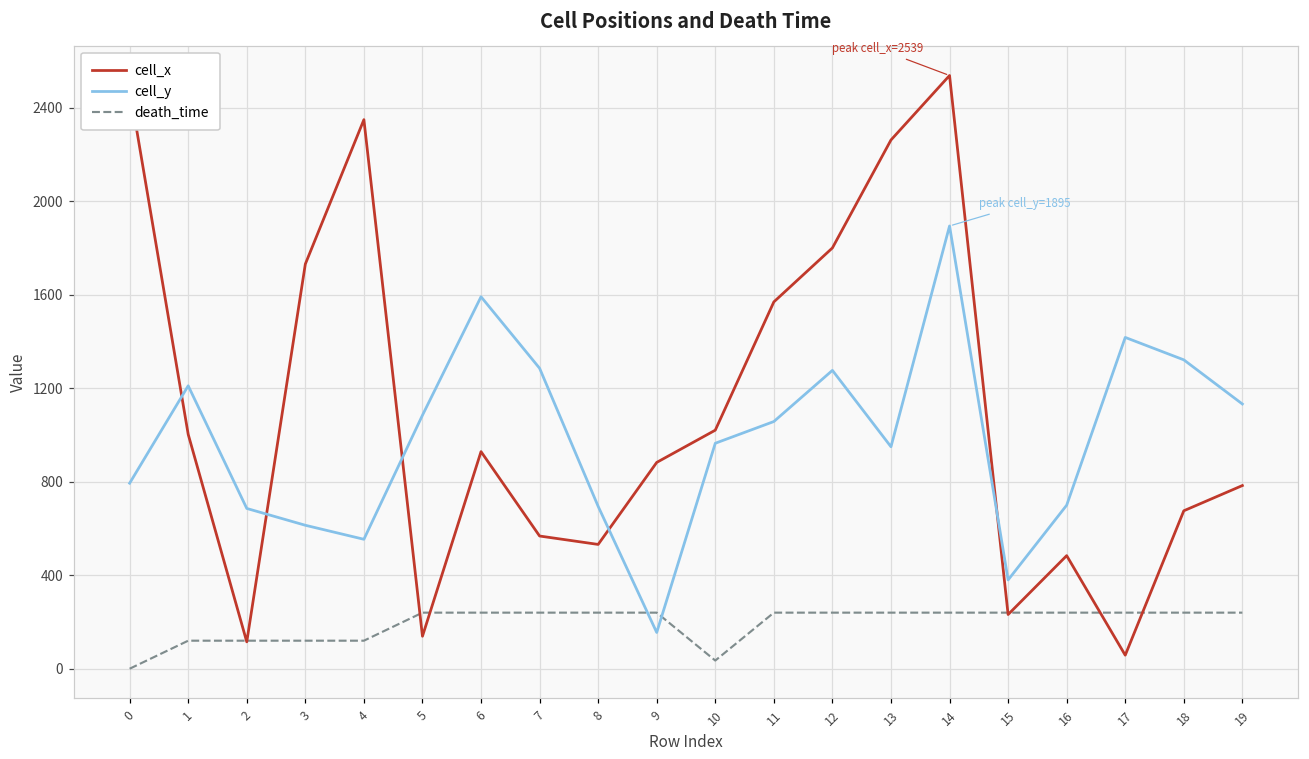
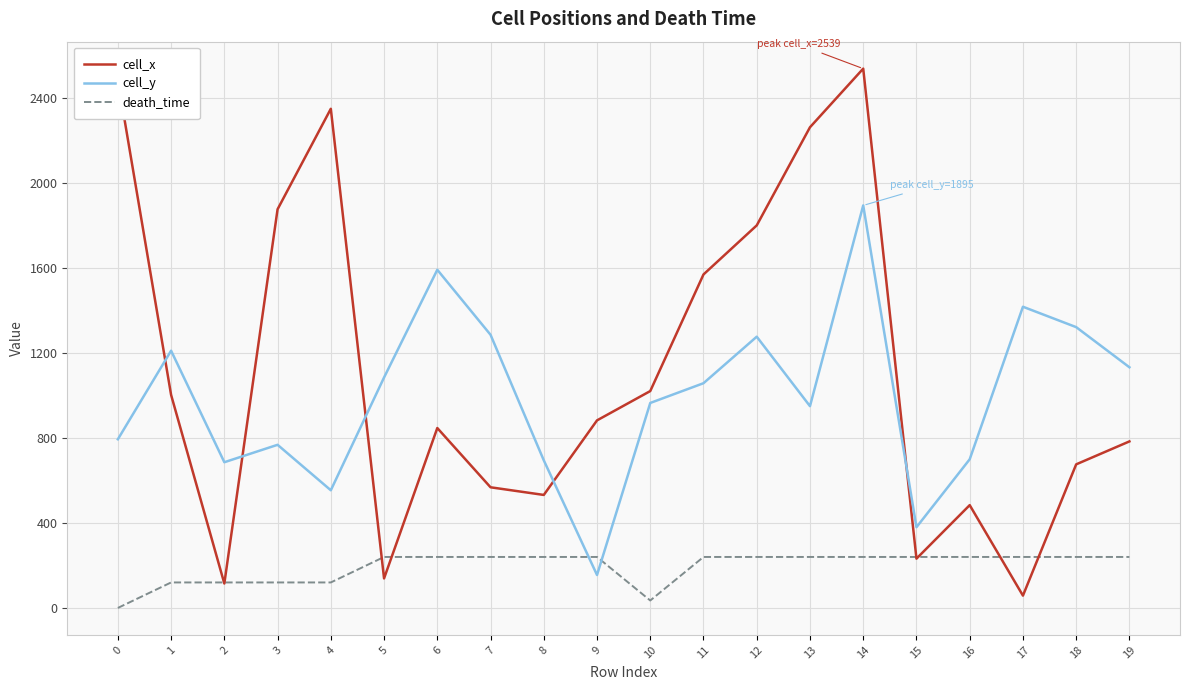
cell_x, 3: 1730 -> 1880
cell_y, 3: 610 -> 770
cell_x, 6: 930 -> 850
